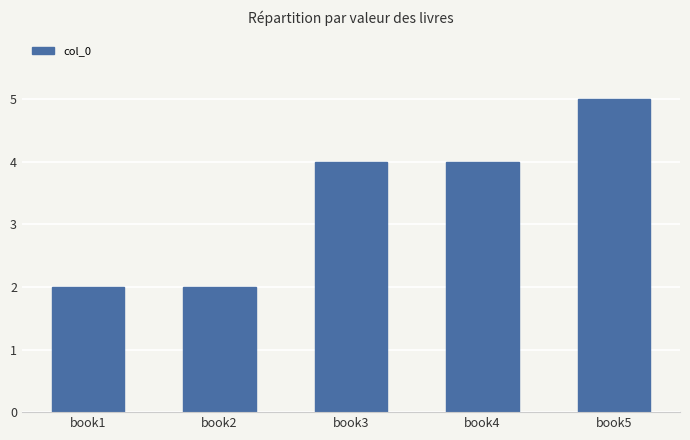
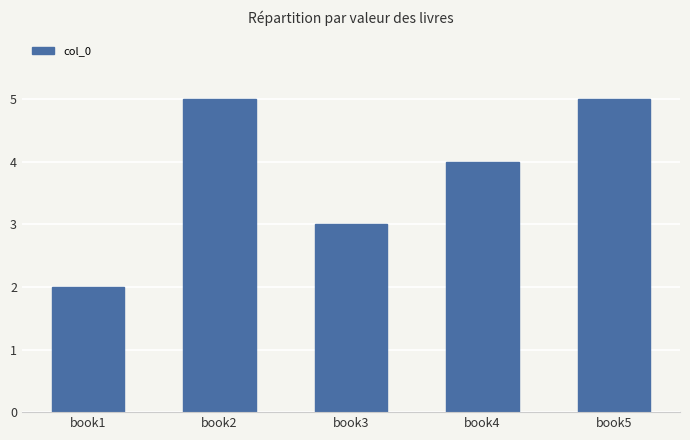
book2: 2 -> 5
book3: 4 -> 3
